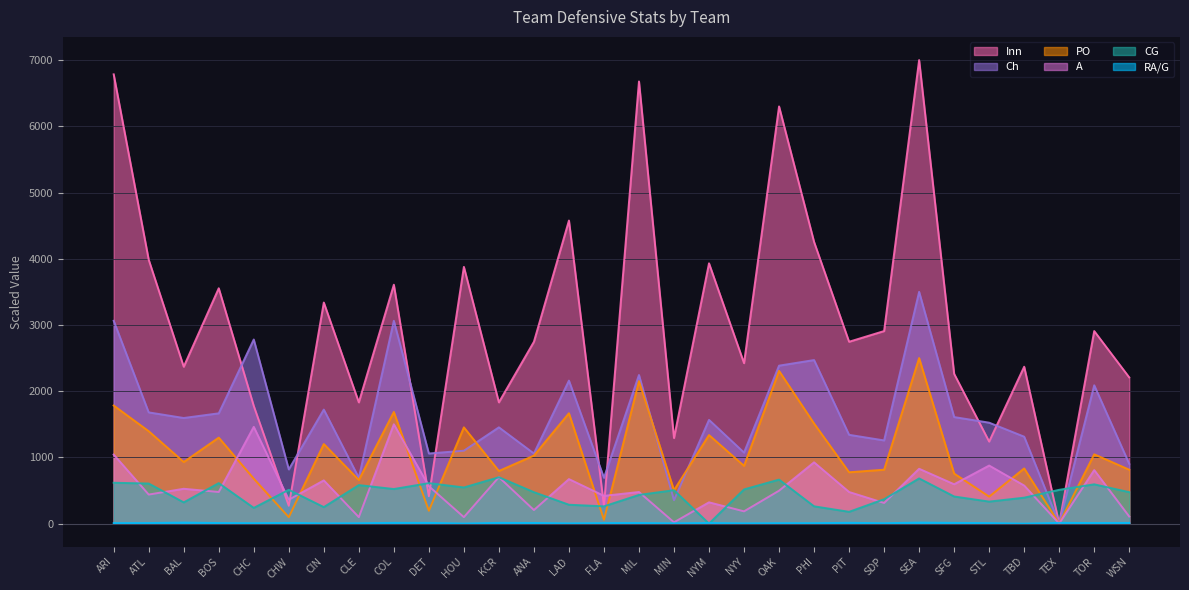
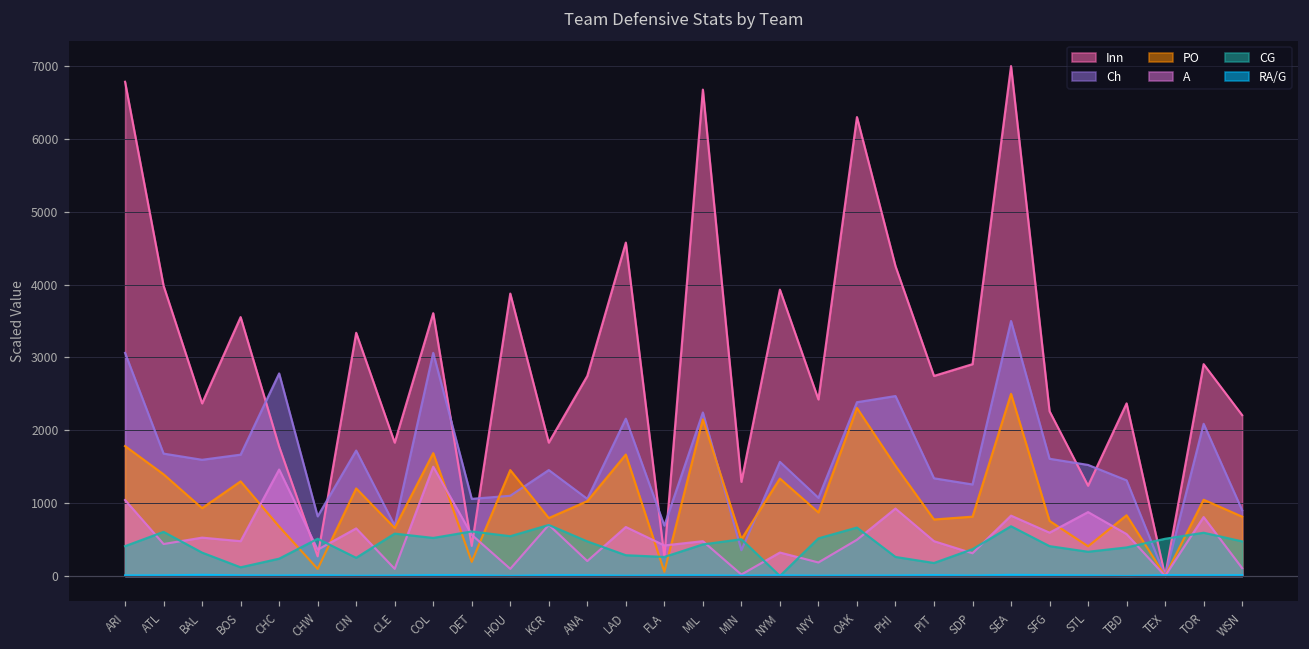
CG, ARI: 600 -> 400
CG, BOS: 600 -> 100
